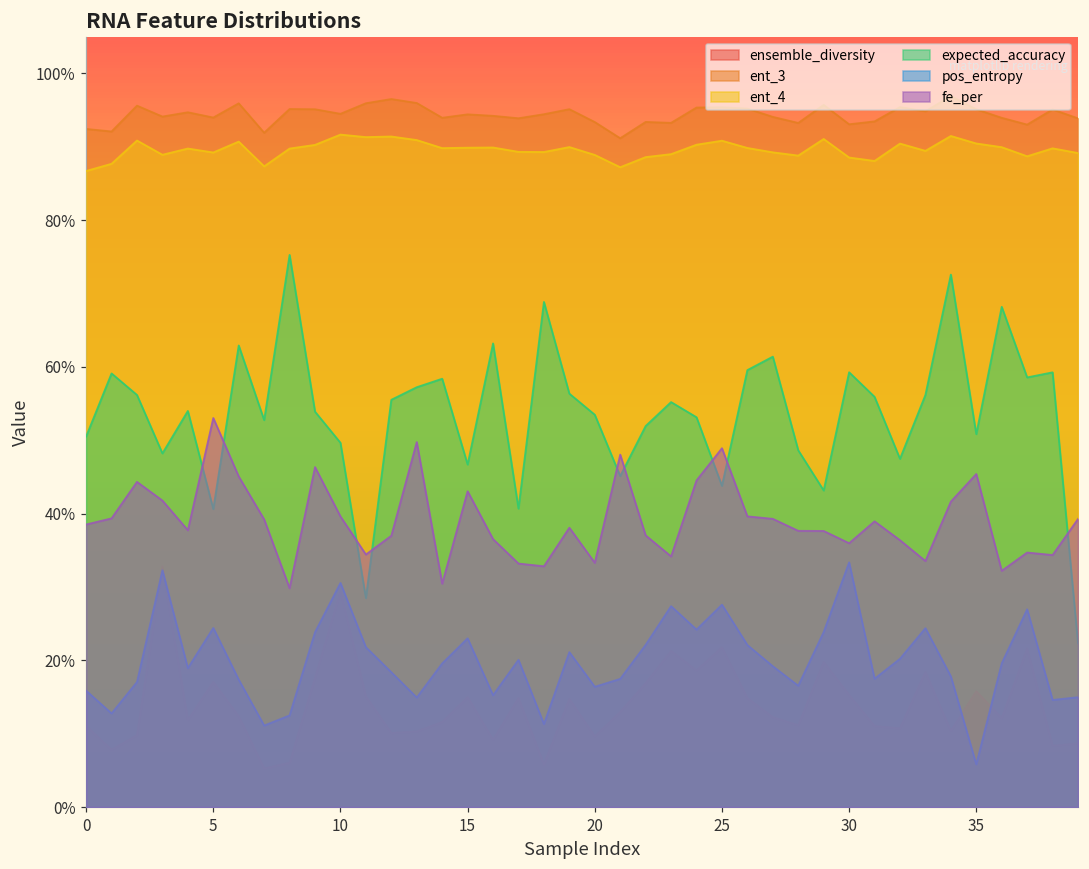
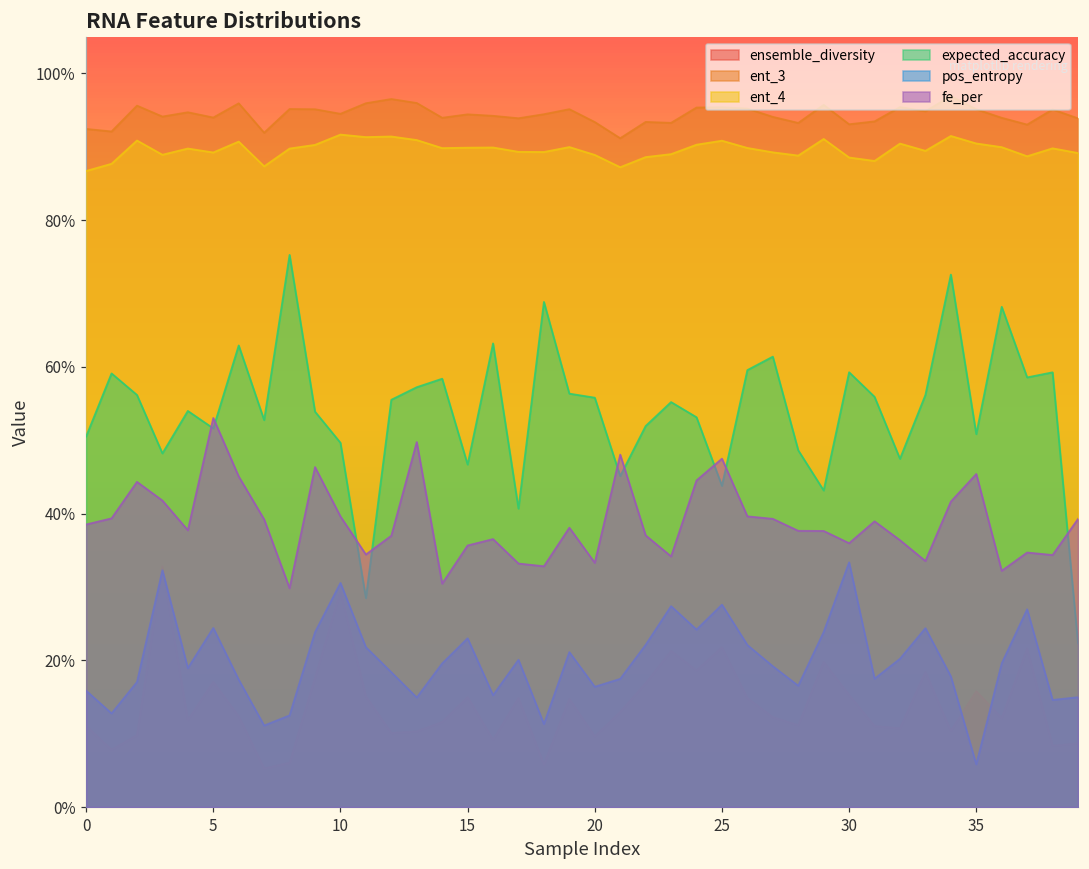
expected_accuracy, 5: 41% -> 52%
fe_per, 15: 43% -> 36%
expected_accuracy, 20: 53% -> 56%
fe_per, 25: 49% -> 47%
